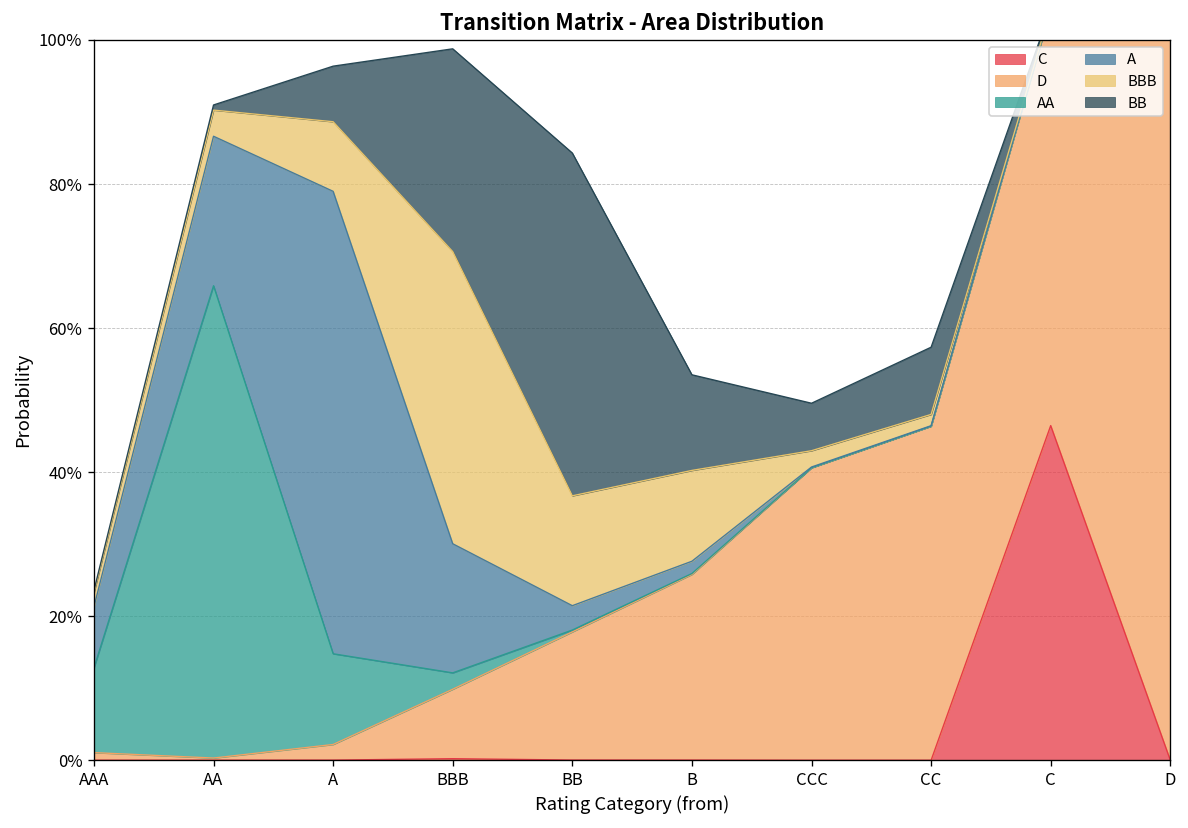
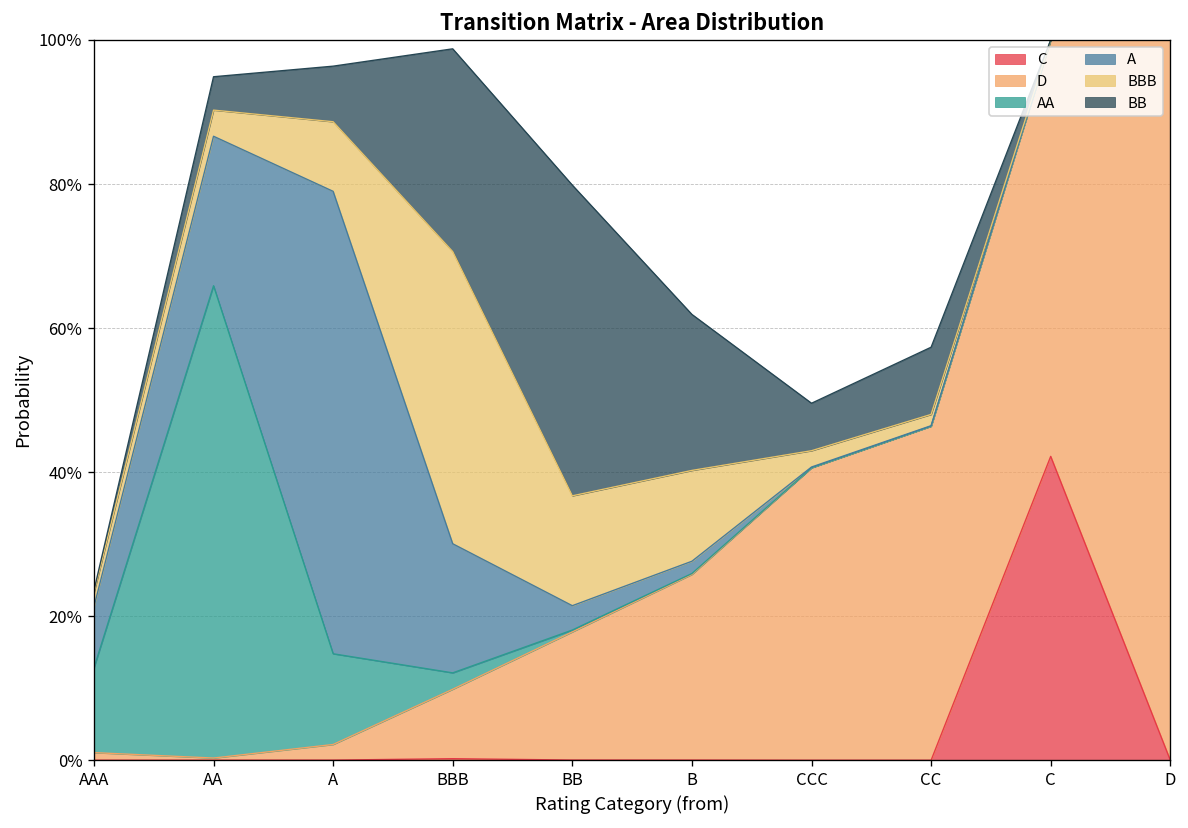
BB, AA: 1% -> 5%
BB, BB: 48% -> 43%
BB, B: 13% -> 22%
C, C: 46% -> 42%
